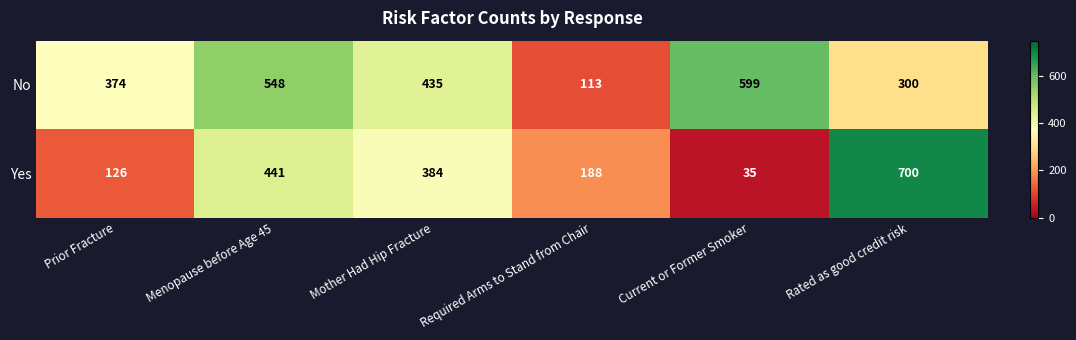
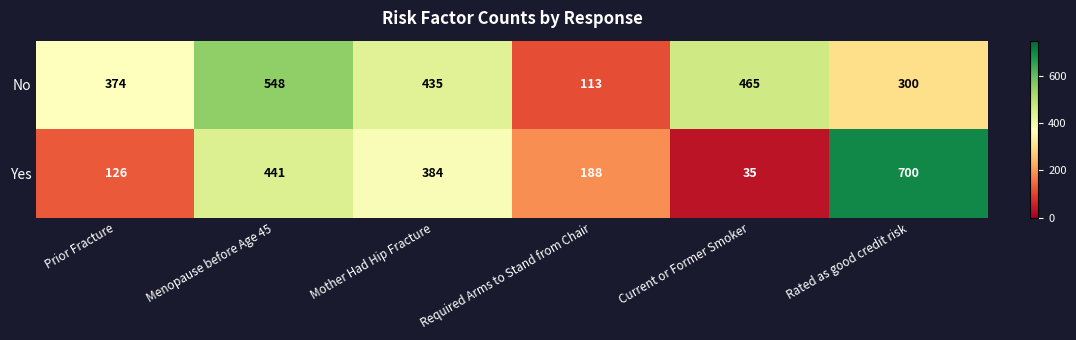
No, Current or Former Smoker: 599 -> 465
